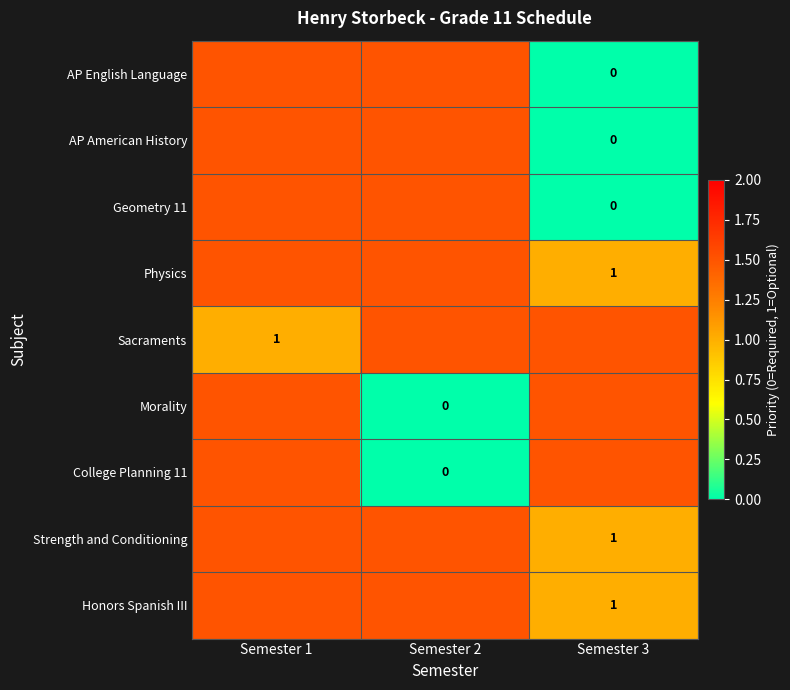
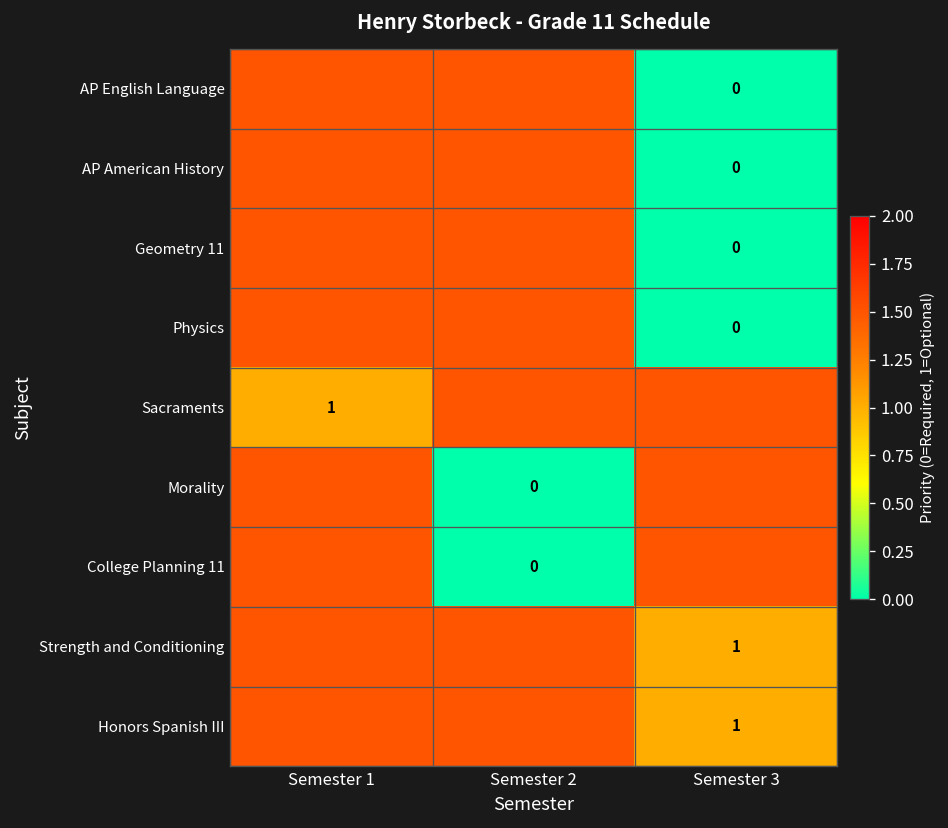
Physics, Semester 3: 1 -> 0
